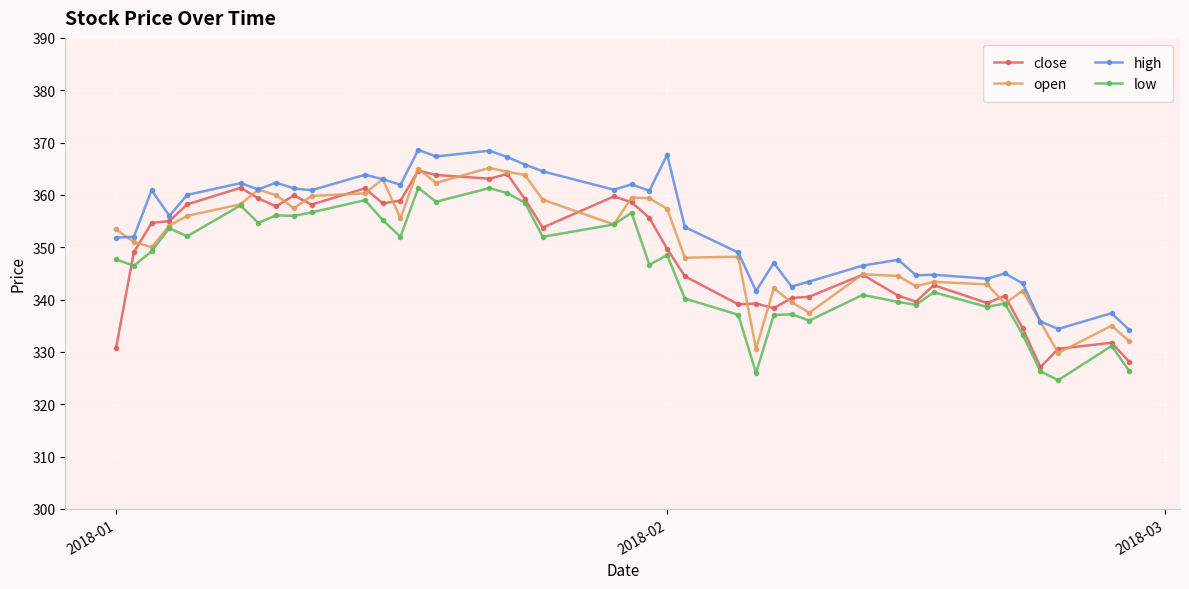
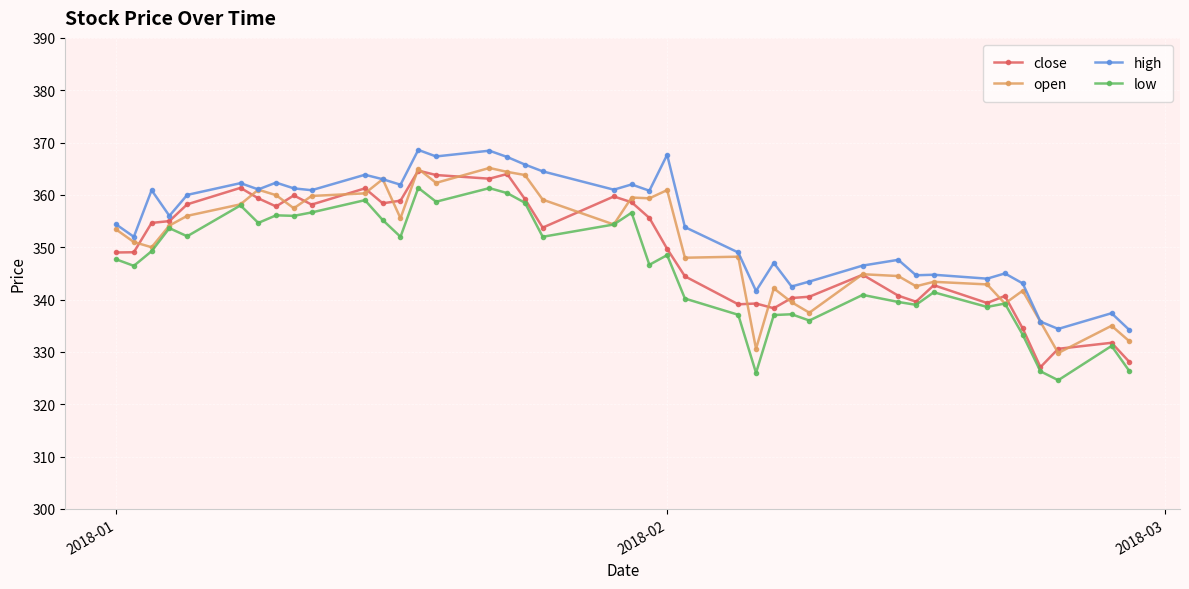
close, 2018-01: 331 -> 349
high, 2018-01: 352 -> 354
open, 2018-02: 357 -> 361
